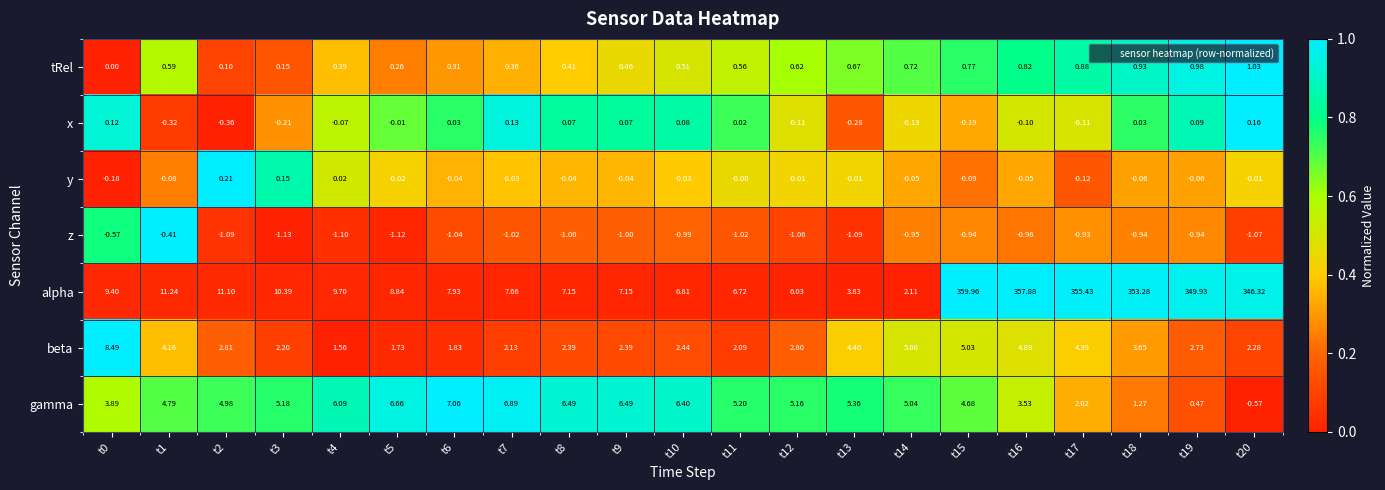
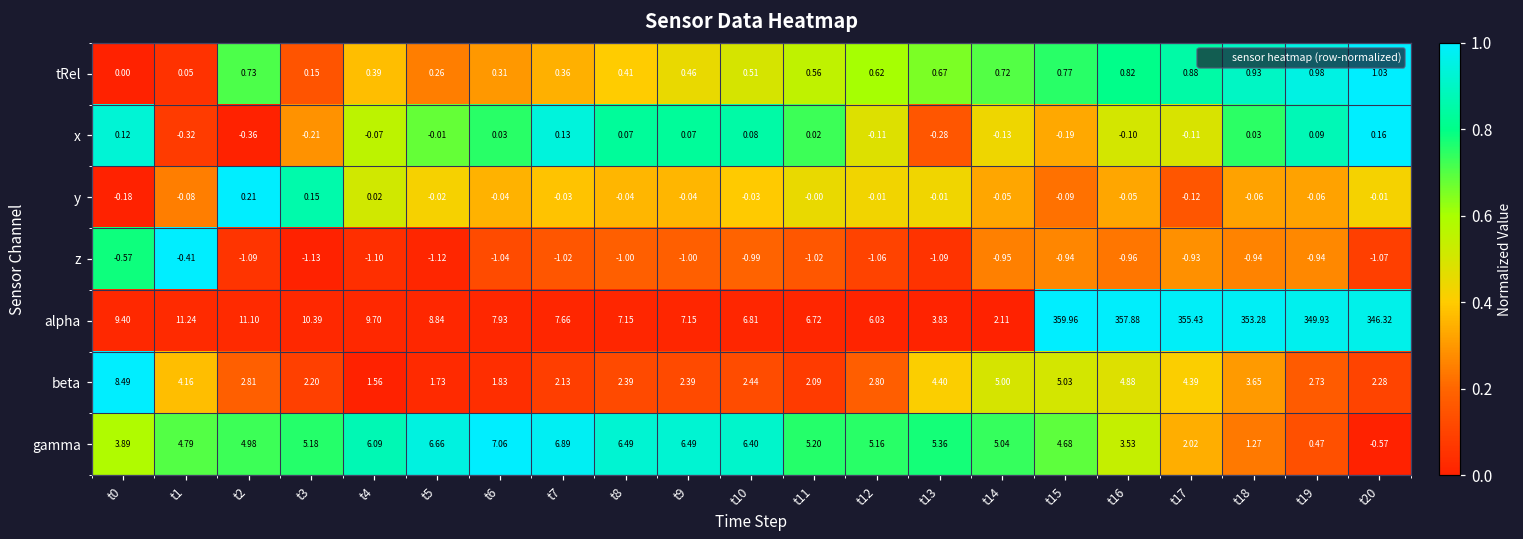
tRel, t1: 0.59 -> 0.05
tRel, t2: 0.10 -> 0.73
